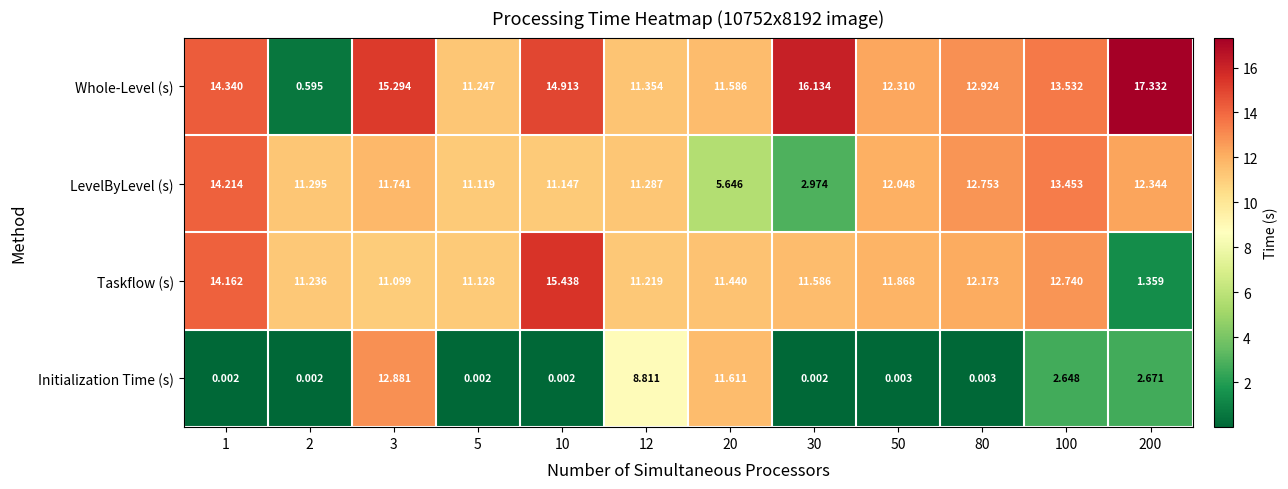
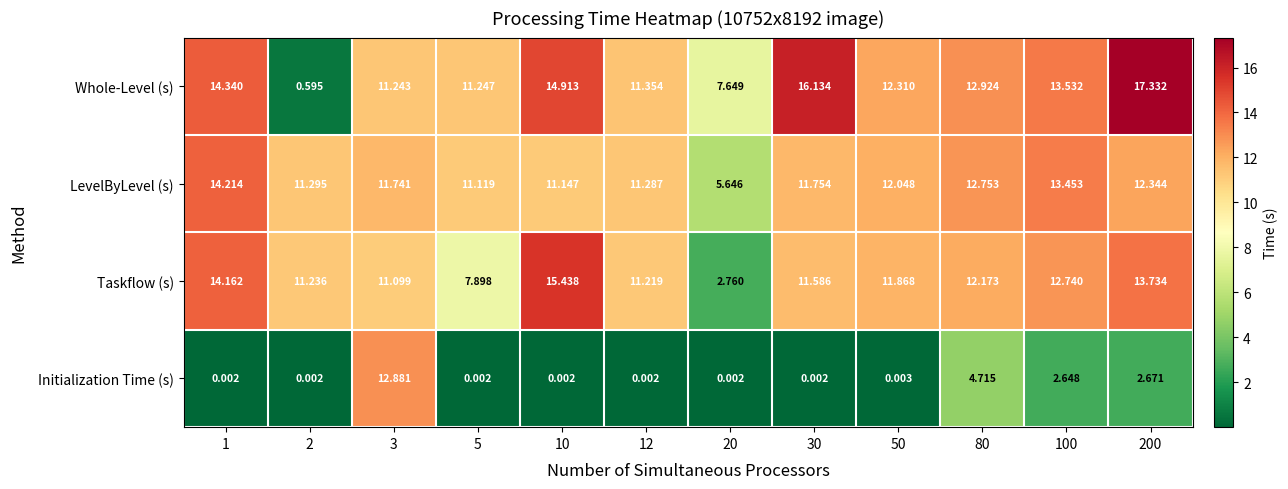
Whole-Level (s), 3: 15.294 -> 11.243
Whole-Level (s), 20: 11.586 -> 7.649
LevelByLevel (s), 30: 2.974 -> 11.754
Taskflow (s), 5: 11.128 -> 7.898
Taskflow (s), 20: 11.440 -> 2.760
Taskflow (s), 200: 1.359 -> 13.734
Initialization Time (s), 12: 8.811 -> 0.002
Initialization Time (s), 20: 11.611 -> 0.002
Initialization Time (s), 80: 0.003 -> 4.715
